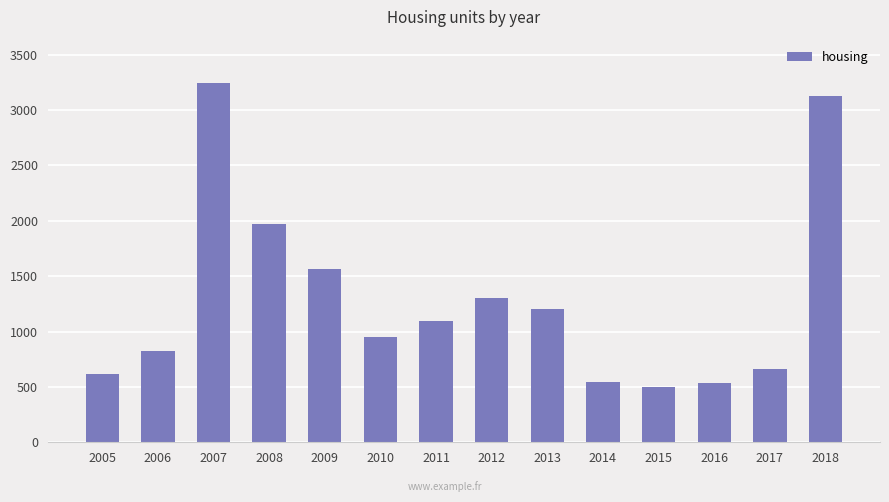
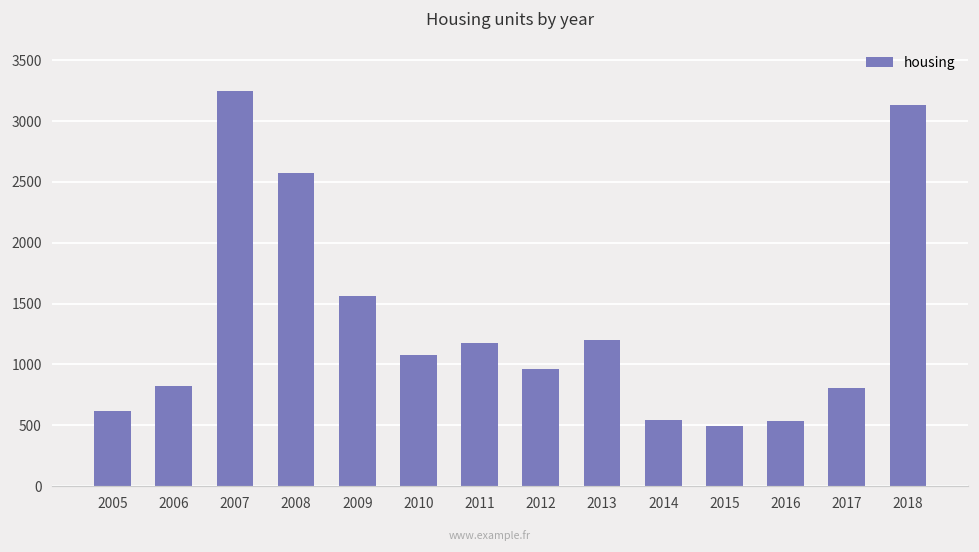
2008: 1970 -> 2570
2010: 950 -> 1080
2011: 1090 -> 1180
2012: 1300 -> 970
2017: 660 -> 810
